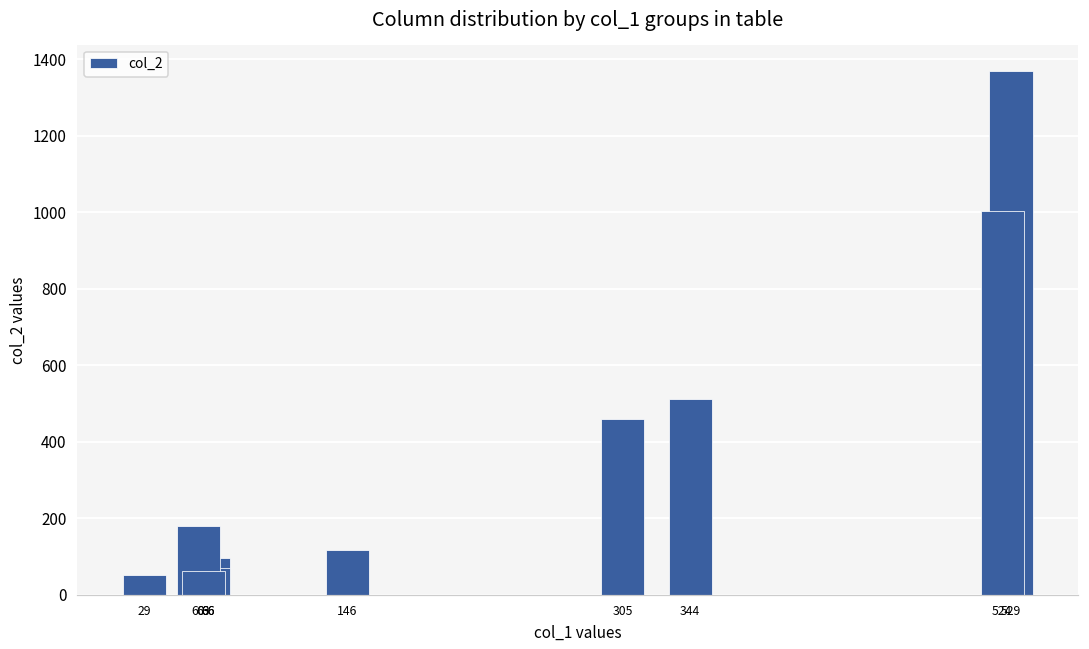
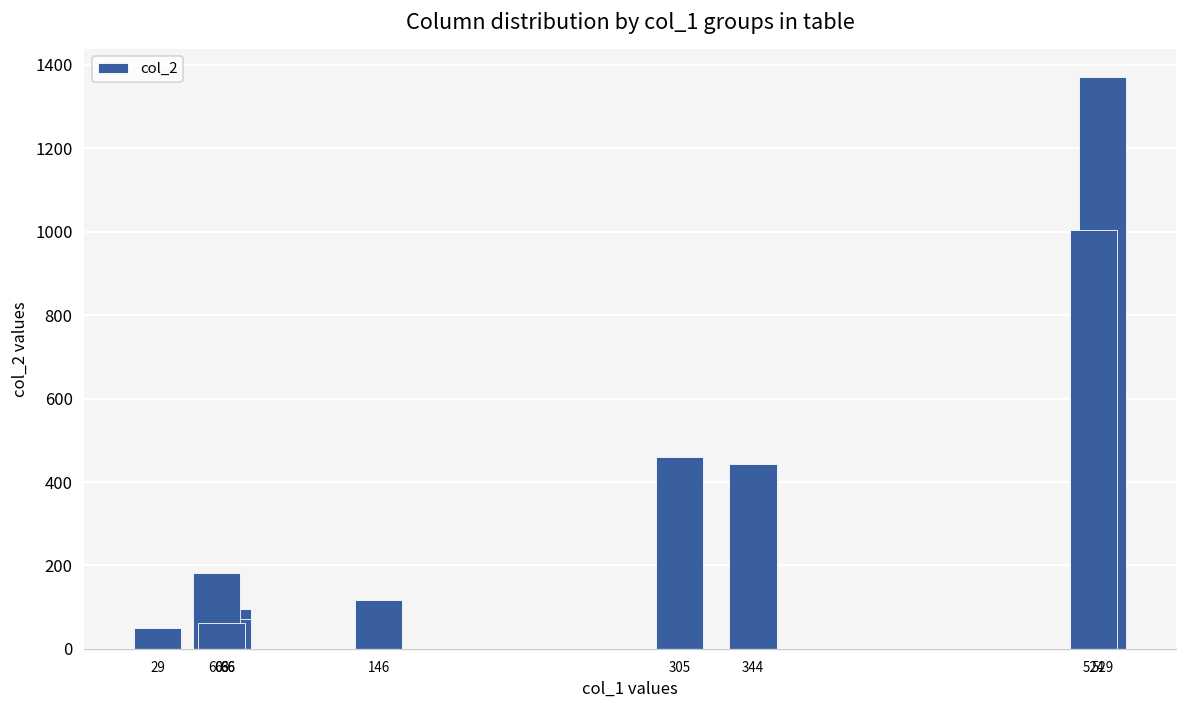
344: 510 -> 440
